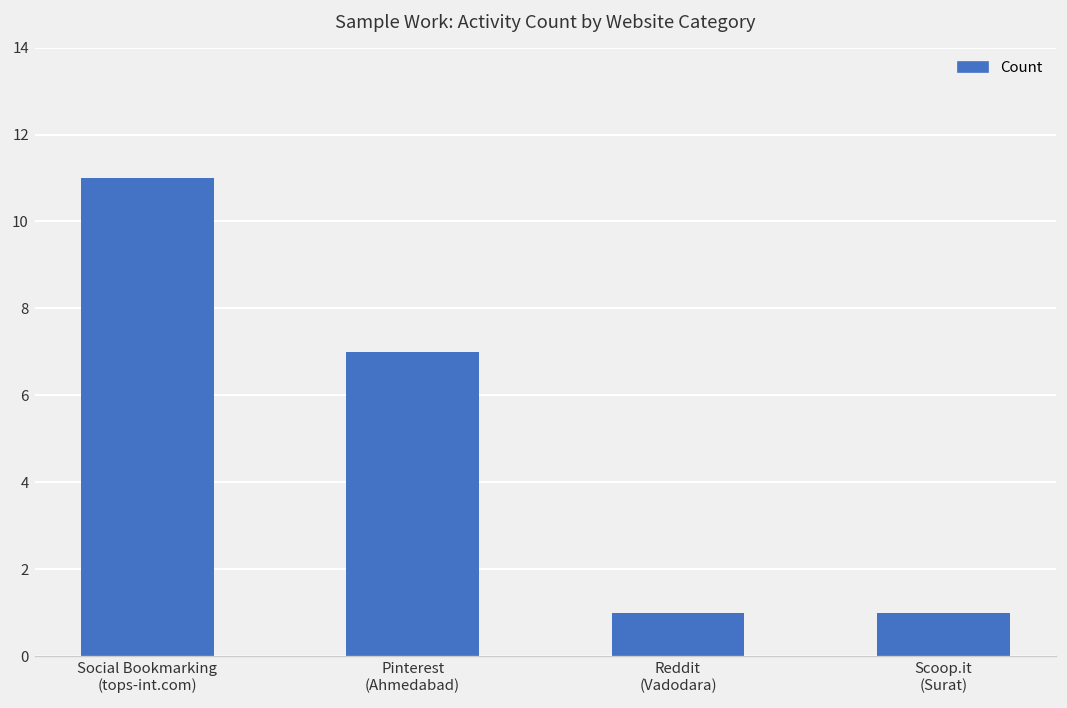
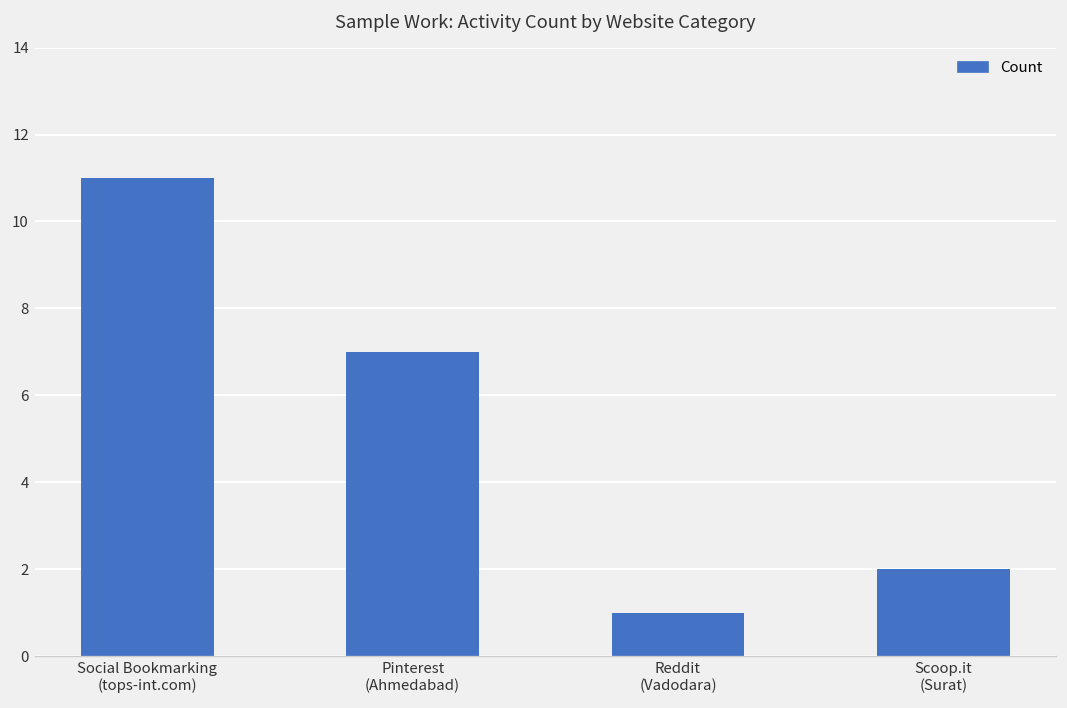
Scoop.it (Surat): 1 -> 2
